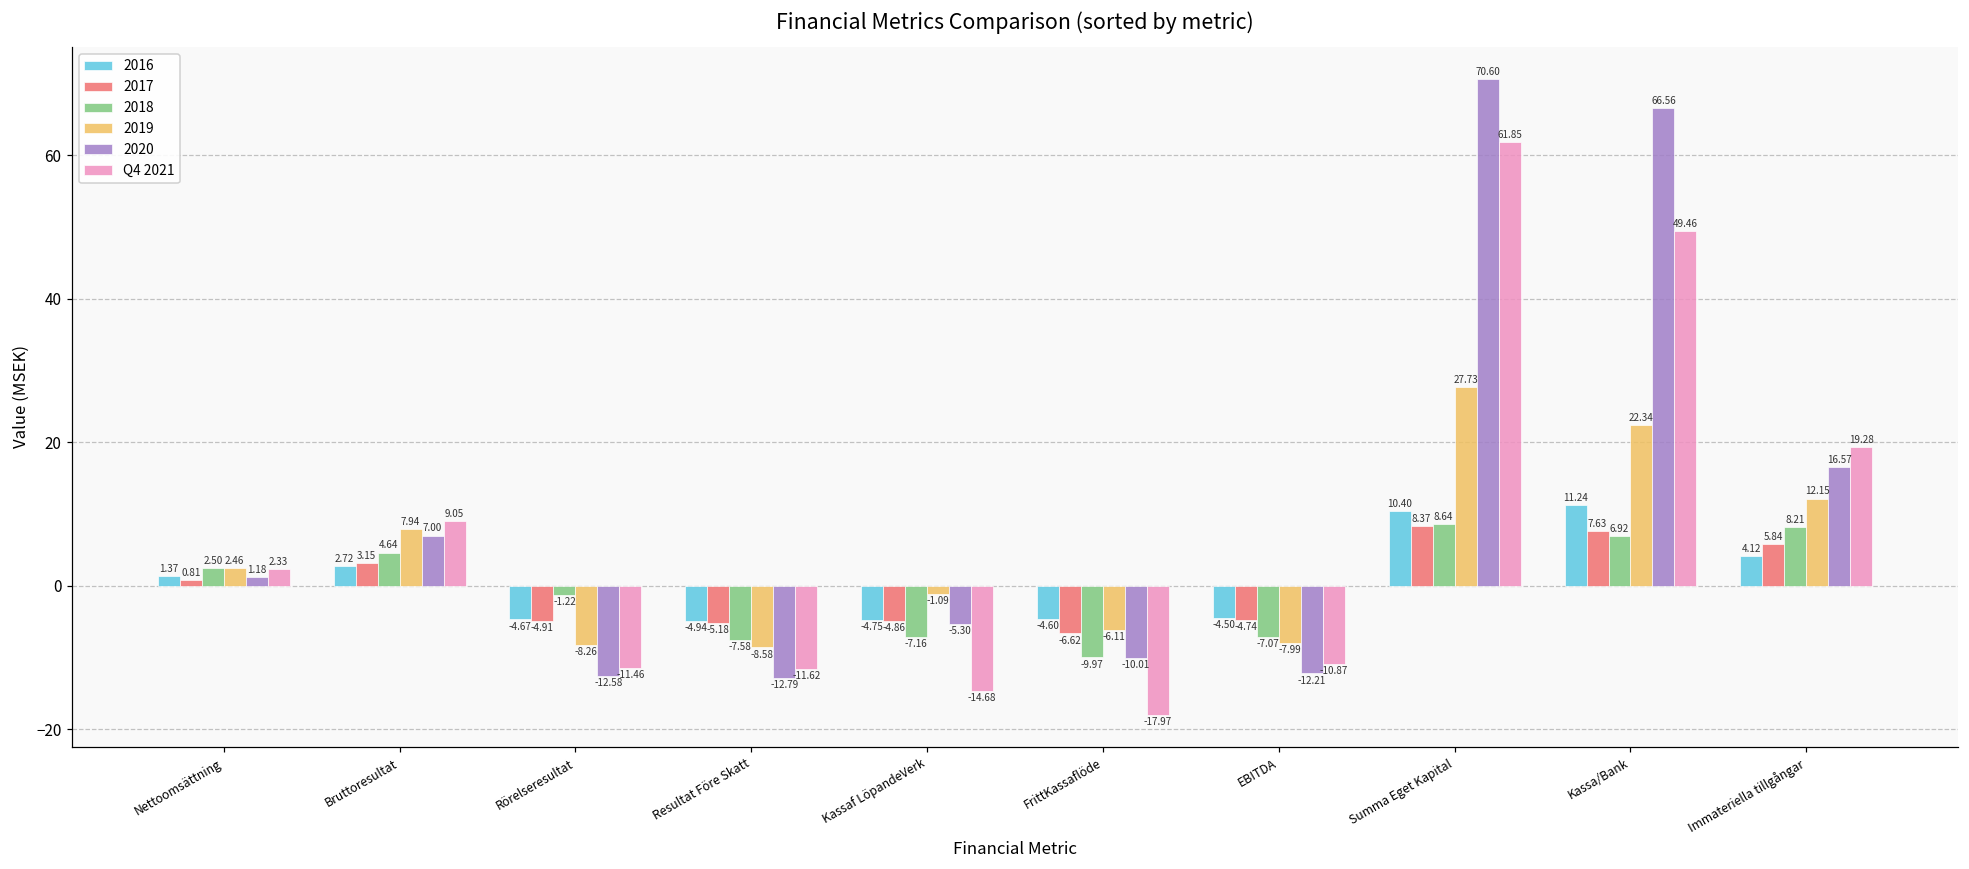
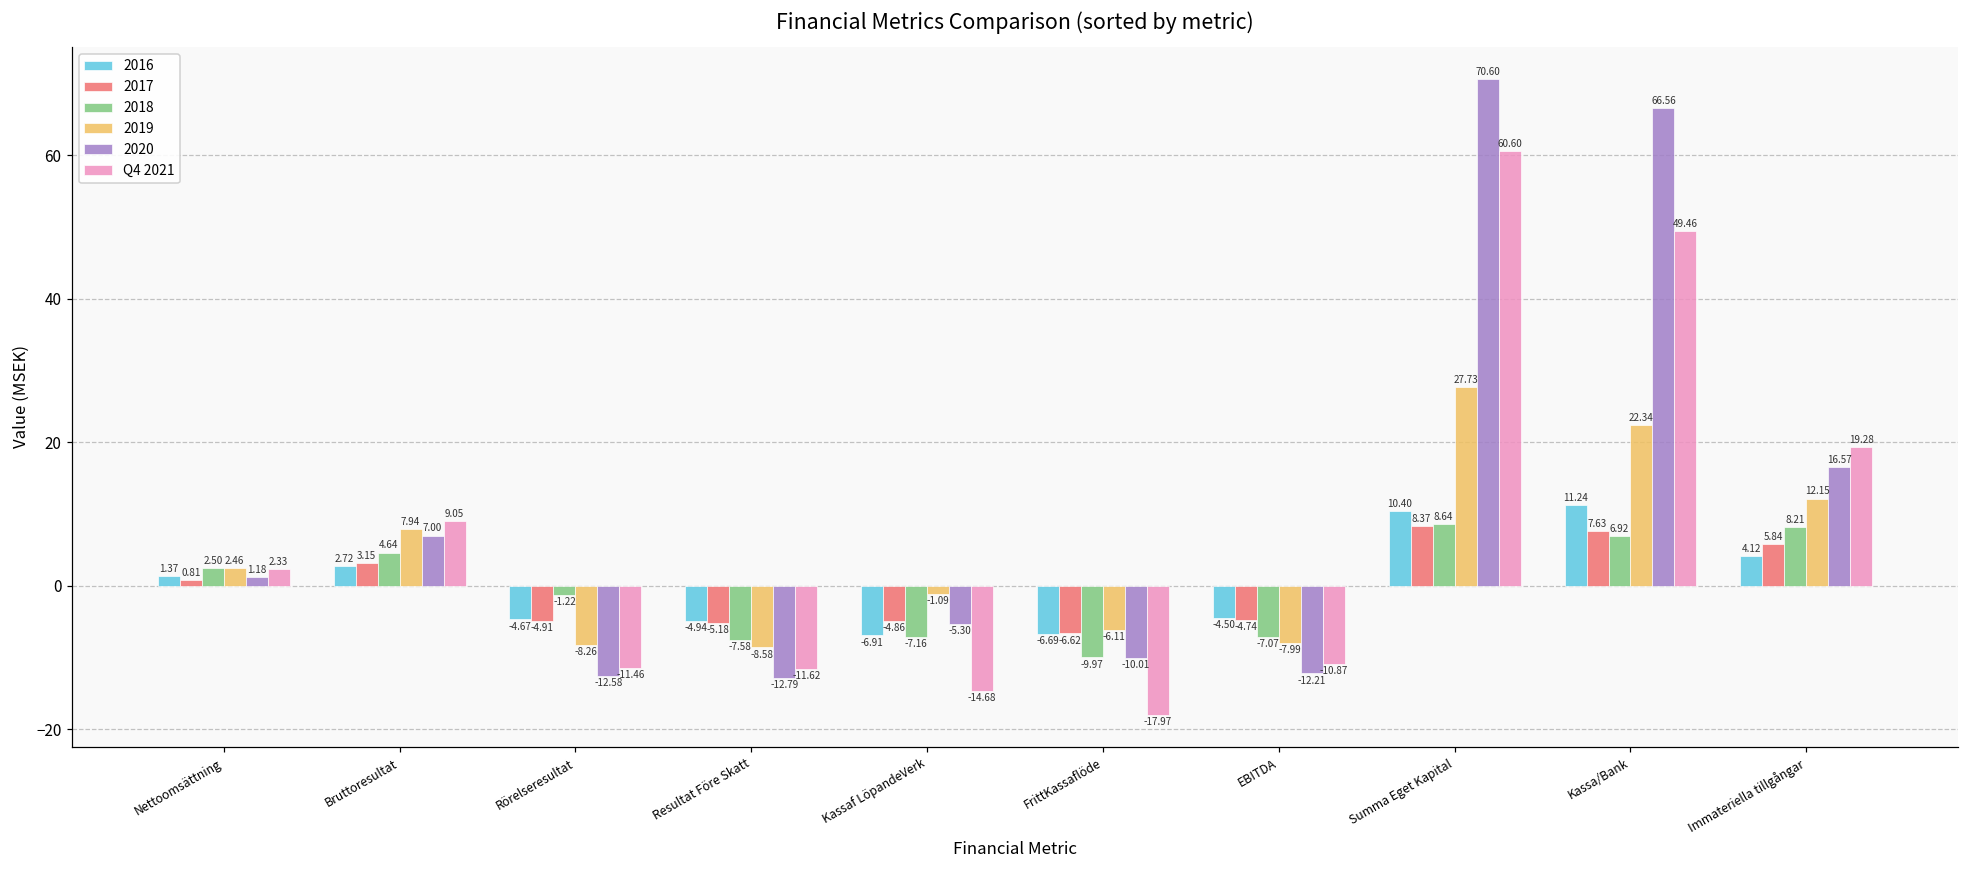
2016, Kassaf LöpandeVerk: -4.75 -> -6.91
2016, FrittKassaflöde: -4.60 -> -6.69
Q4 2021, Summa Eget Kapital: 61.85 -> 60.60
